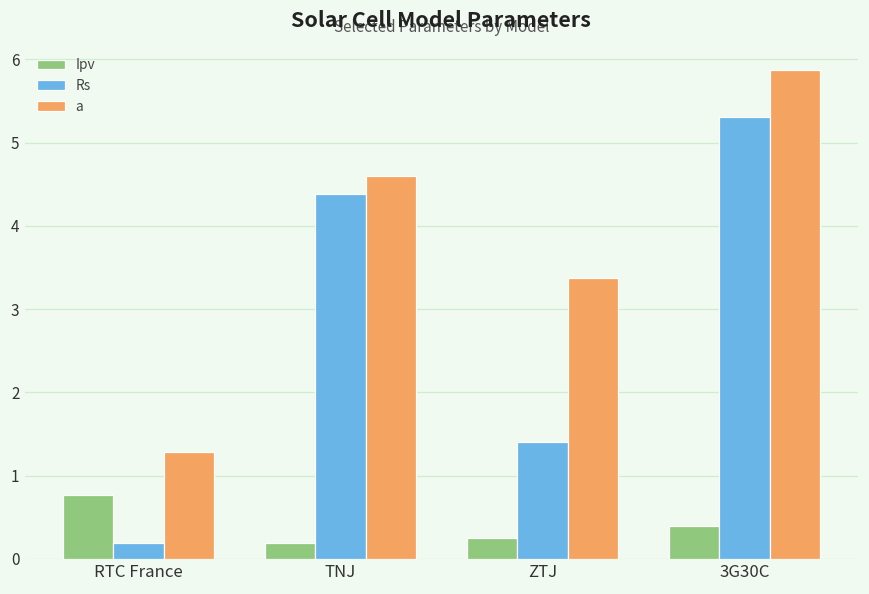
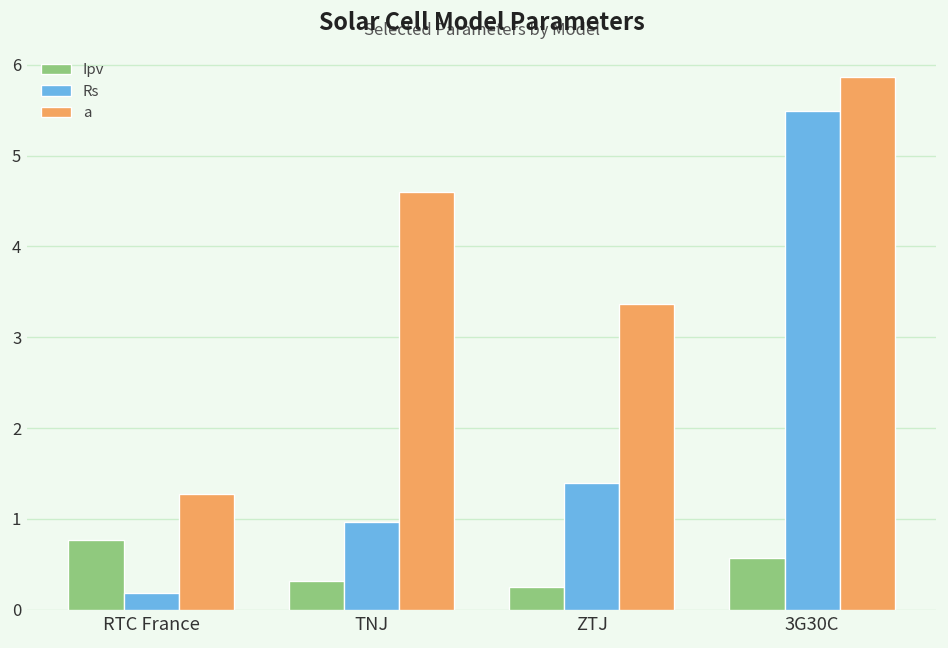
Ipv, TNJ: 0.2 -> 0.3
Rs, TNJ: 4.4 -> 1.0
Ipv, 3G30C: 0.4 -> 0.6
Rs, 3G30C: 5.3 -> 5.5
